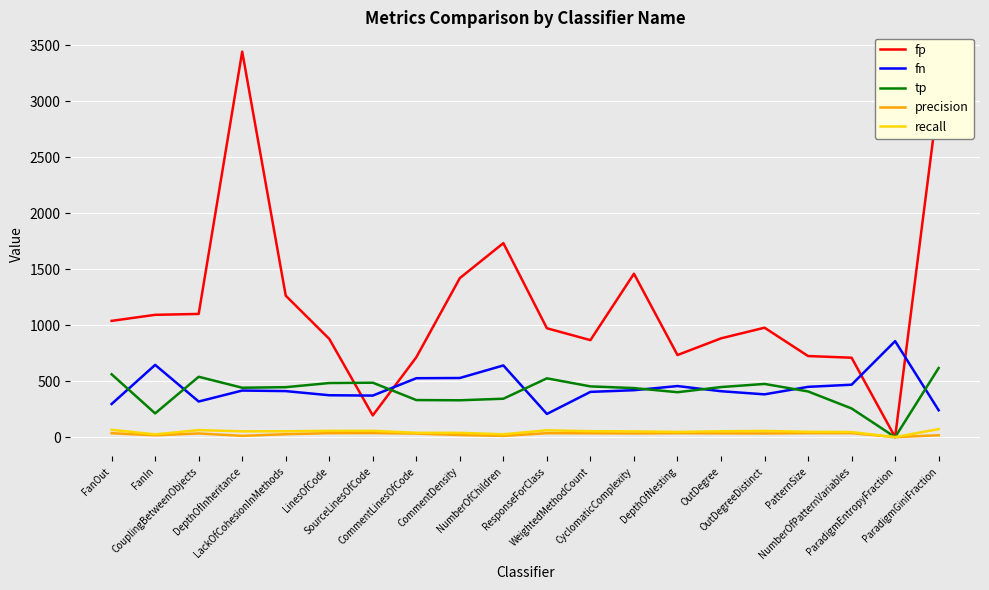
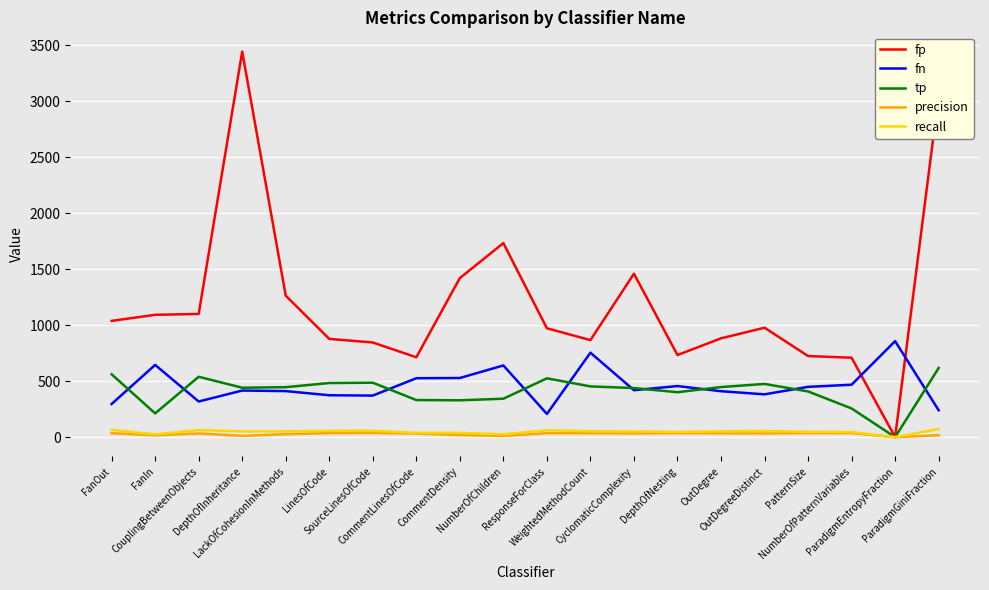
fp, SourceLinesOfCode: 190 -> 850
fn, WeightedMethodCount: 400 -> 750
